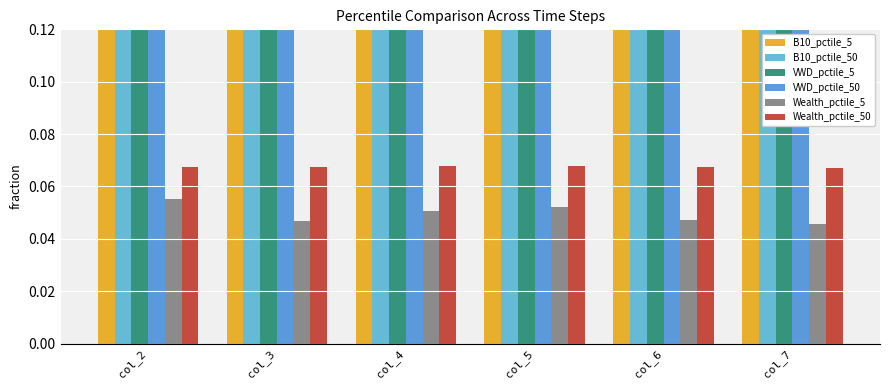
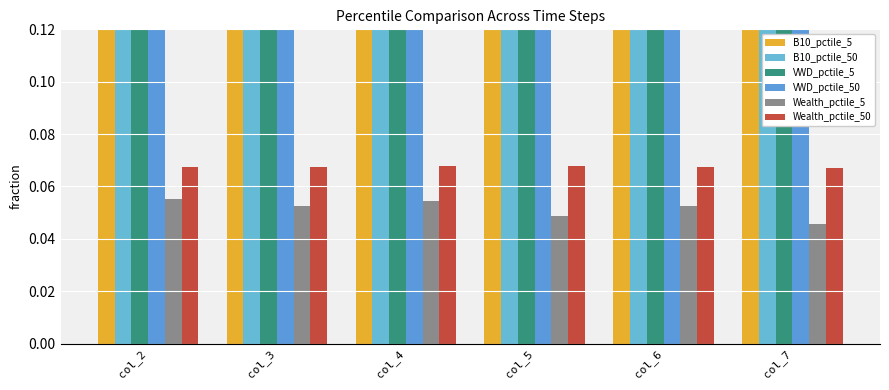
Wealth_pctile_5, col_3: 0.047 -> 0.053
Wealth_pctile_5, col_4: 0.051 -> 0.055
Wealth_pctile_5, col_5: 0.052 -> 0.049
Wealth_pctile_5, col_6: 0.047 -> 0.053
